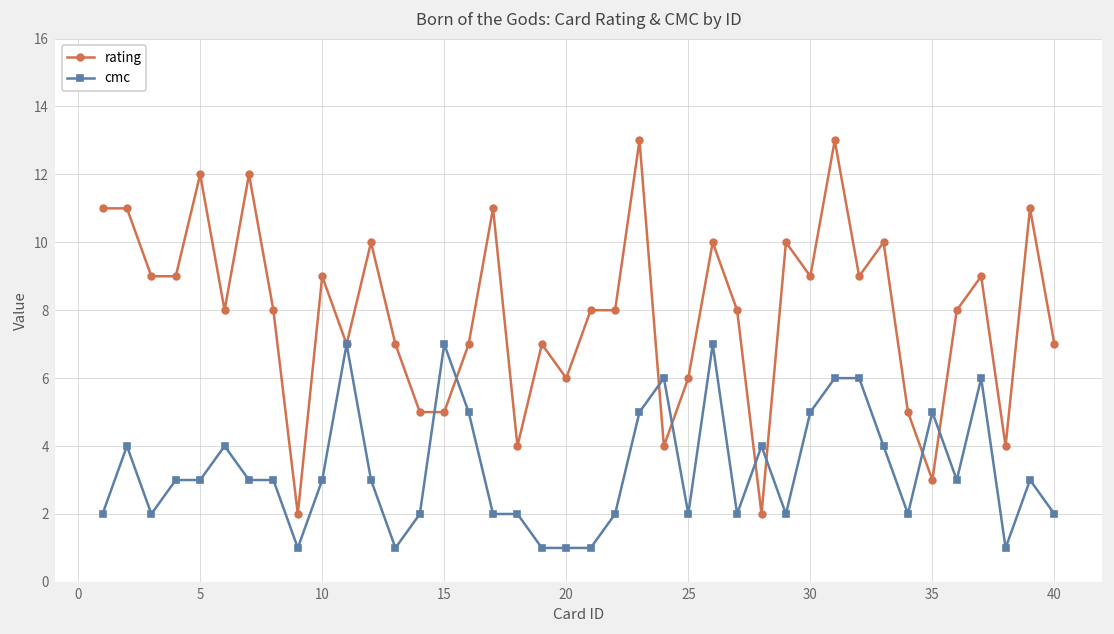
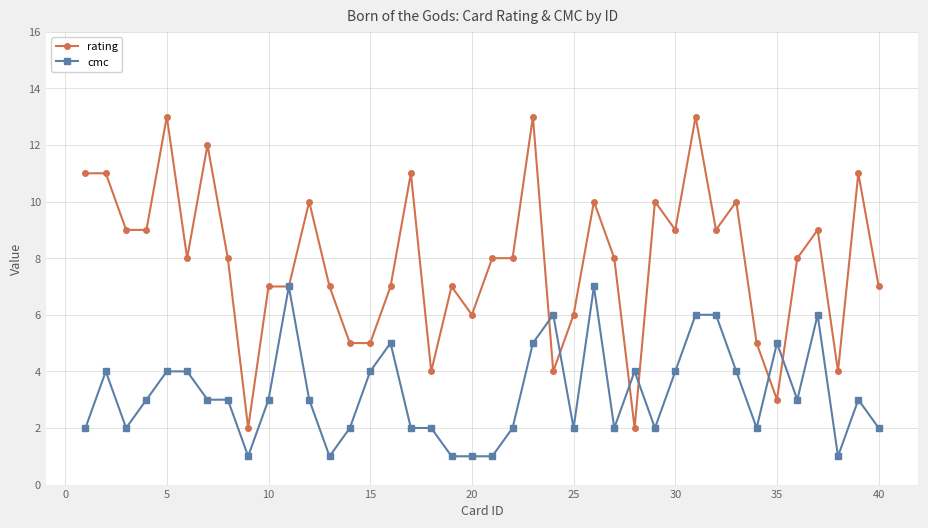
rating, 5: 12 -> 13
cmc, 5: 3 -> 4
rating, 10: 9 -> 7
cmc, 15: 7 -> 4
cmc, 30: 5 -> 4
